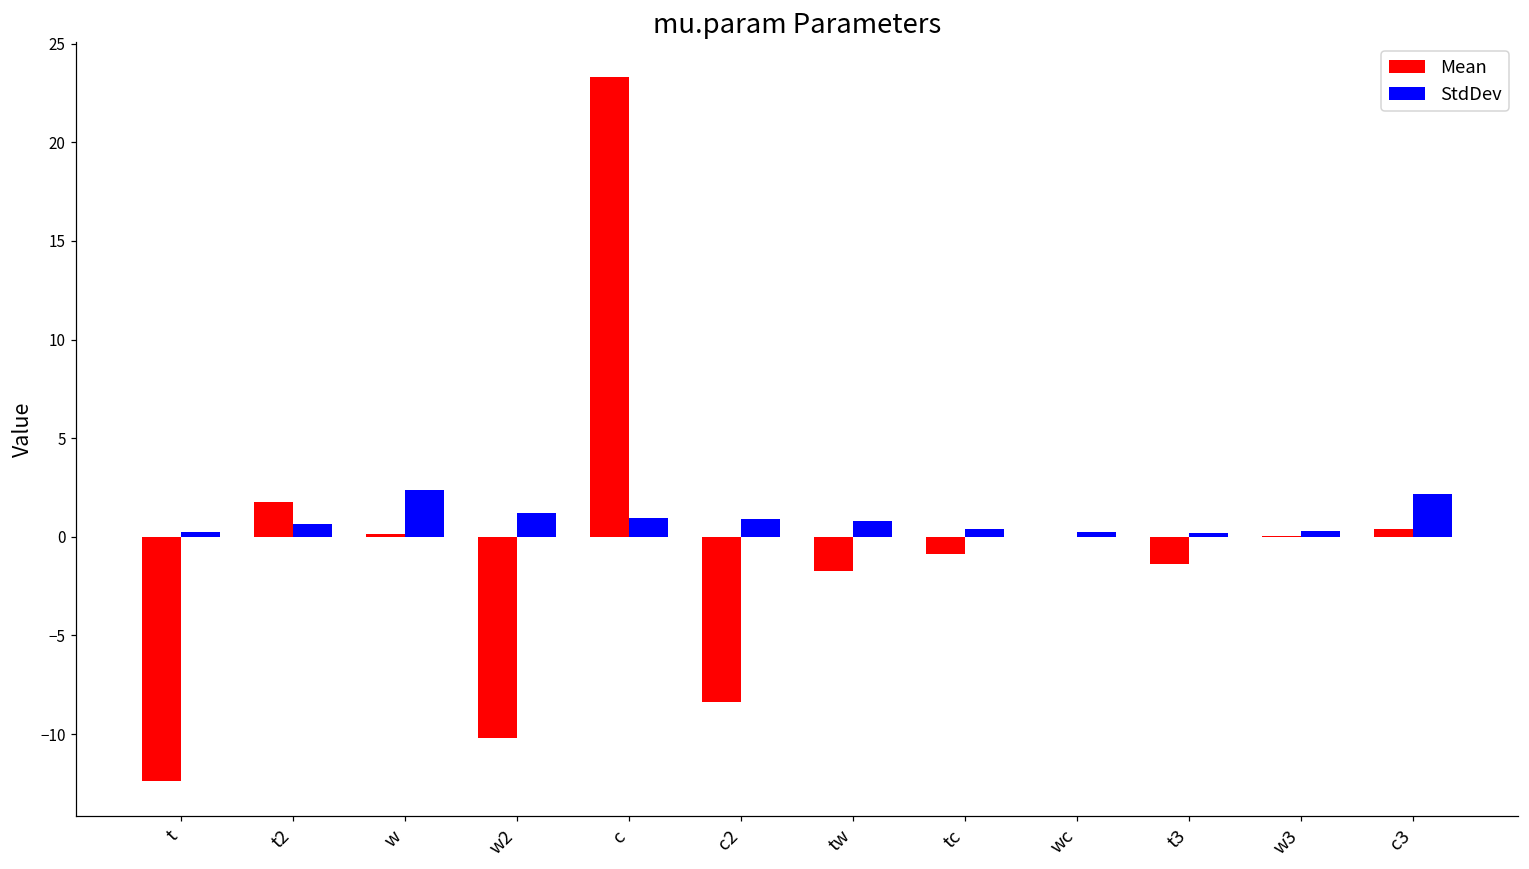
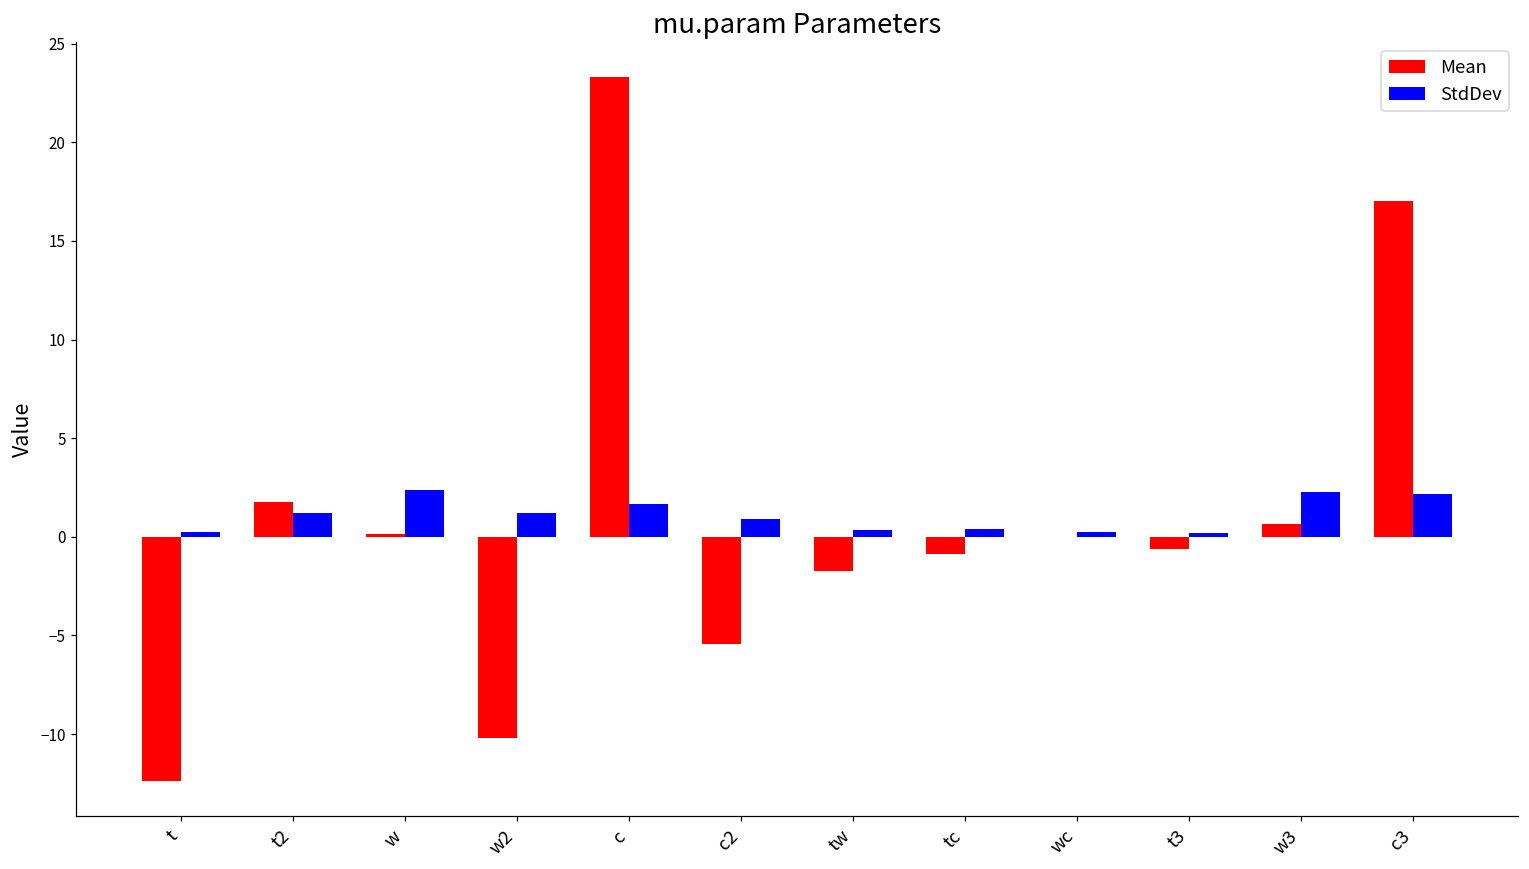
StdDev, t2: 0.7 -> 1.2
StdDev, c: 0.9 -> 1.7
Mean, c2: -8.4 -> -5.4
StdDev, tw: 0.8 -> 0.4
Mean, t3: -1.4 -> -0.6
Mean, w3: 0.0 -> 0.7
StdDev, w3: 0.3 -> 2.3
Mean, c3: 0.4 -> 17.0
